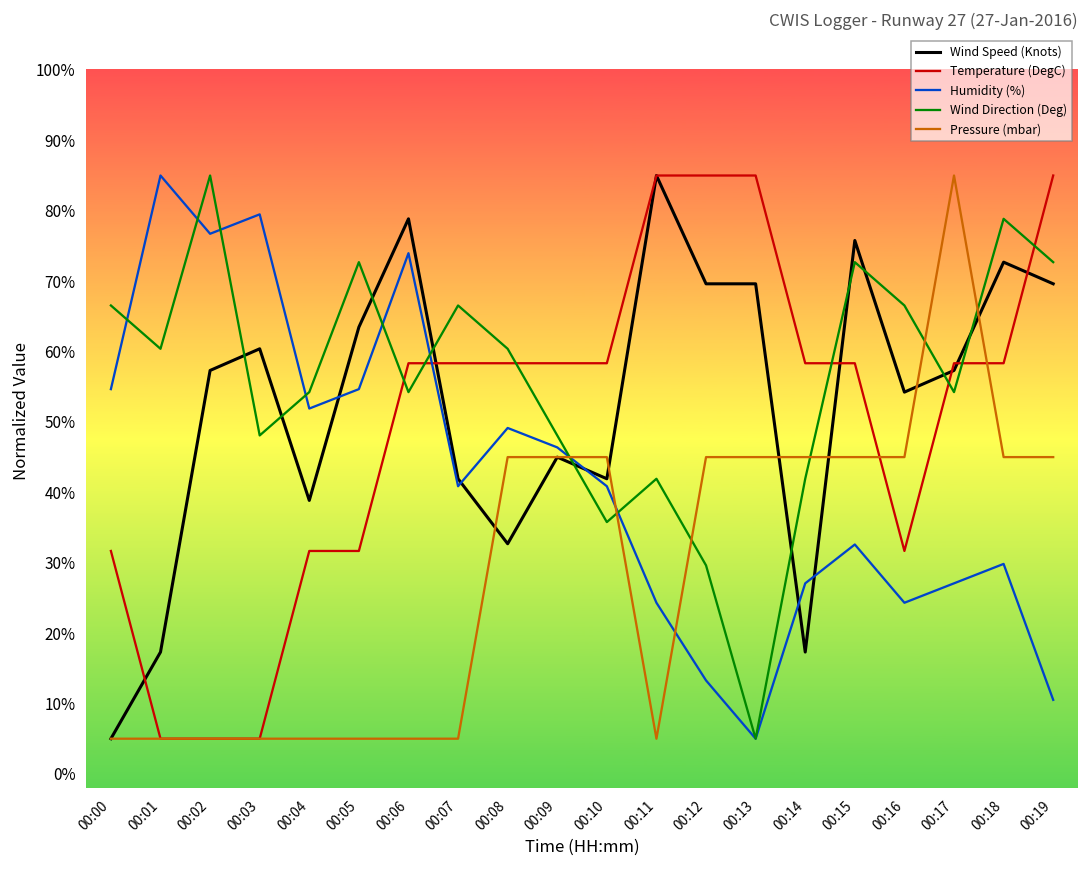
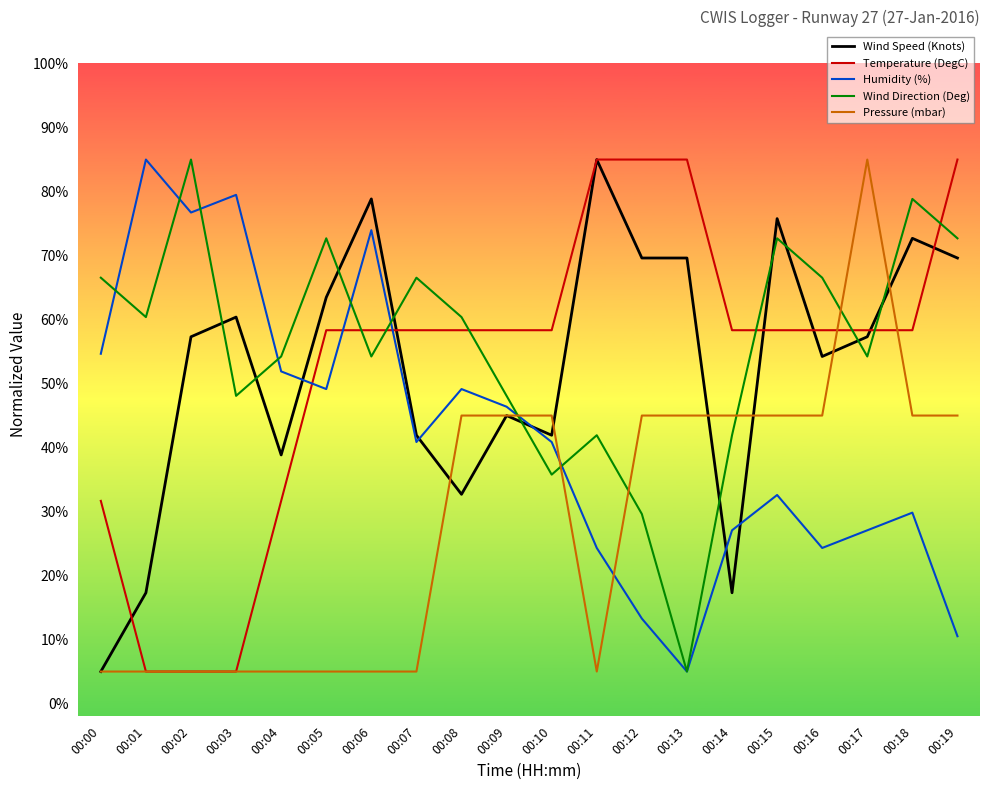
Temperature (DegC), 00:05: 32% -> 58%
Humidity (%), 00:05: 55% -> 49%
Temperature (DegC), 00:16: 32% -> 58%
